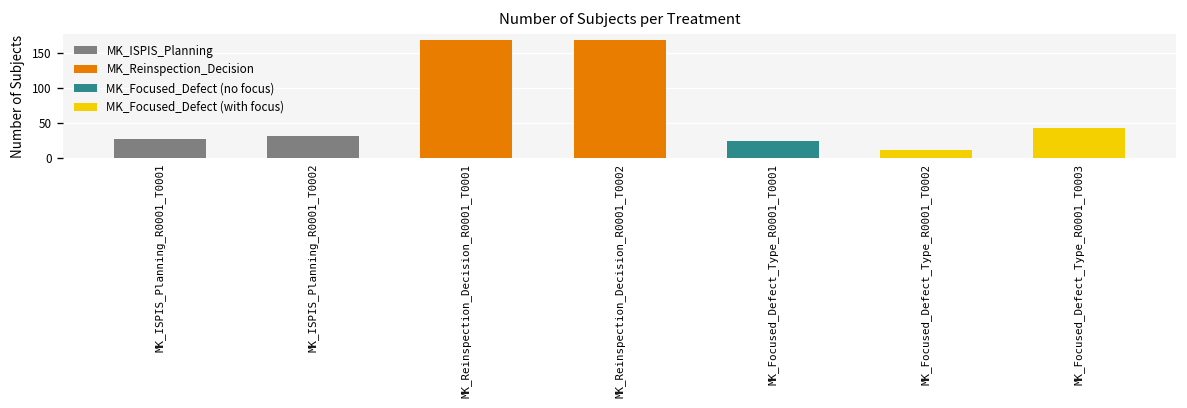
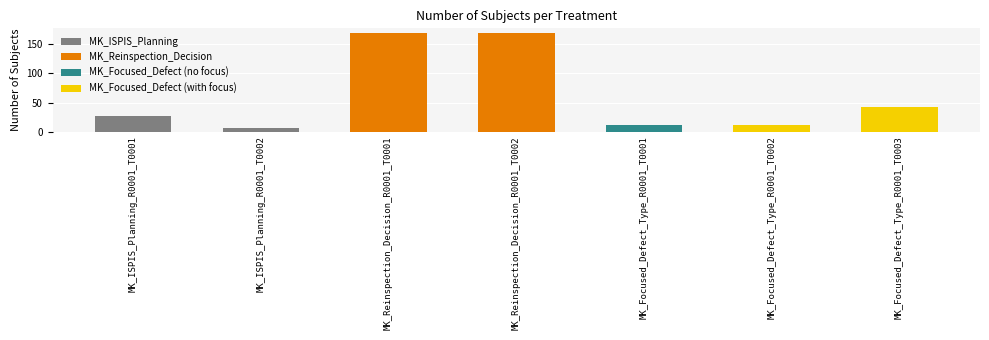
MK_ISPIS_Planning_R0001_T0002: 30 -> 10
MK_Focused_Defect_Type_R0001_T0001: 30 -> 10
